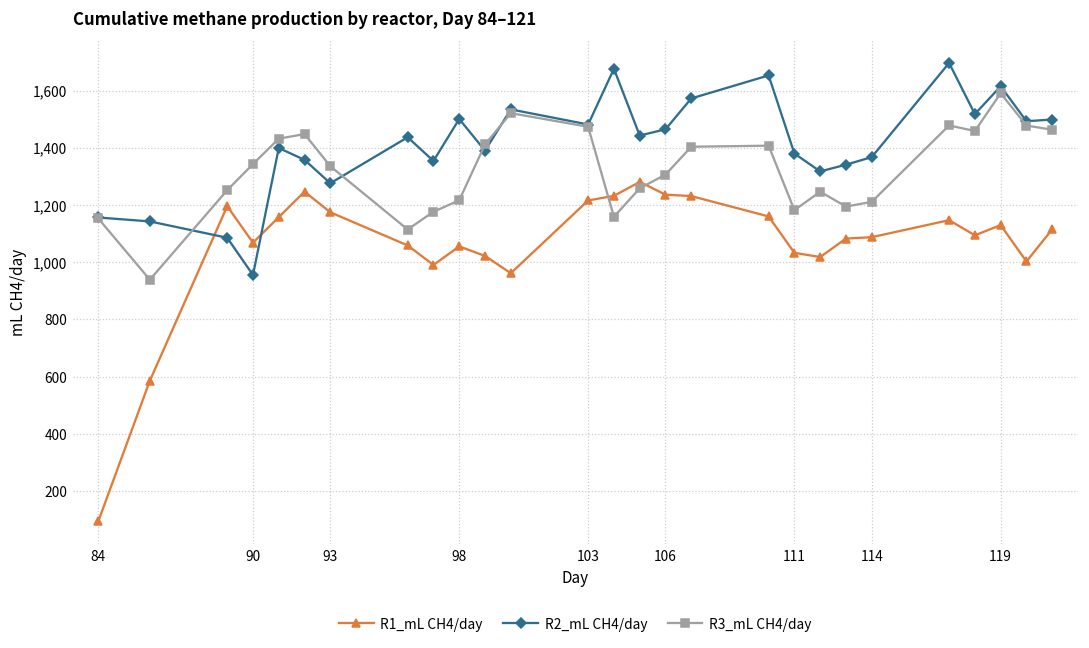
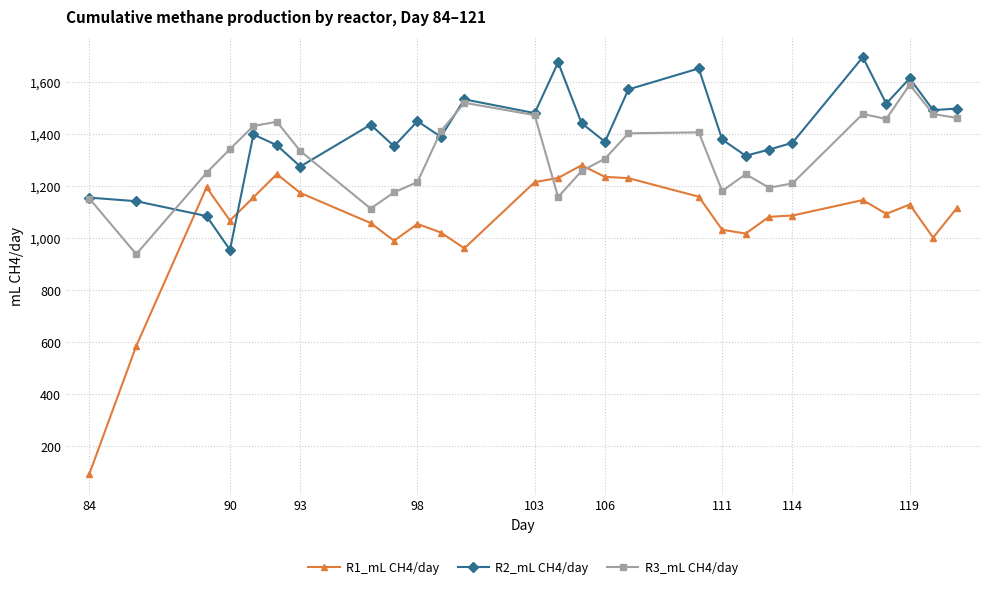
R2_mL CH4/day, 98: 1,500 -> 1,450
R2_mL CH4/day, 106: 1,460 -> 1,370
